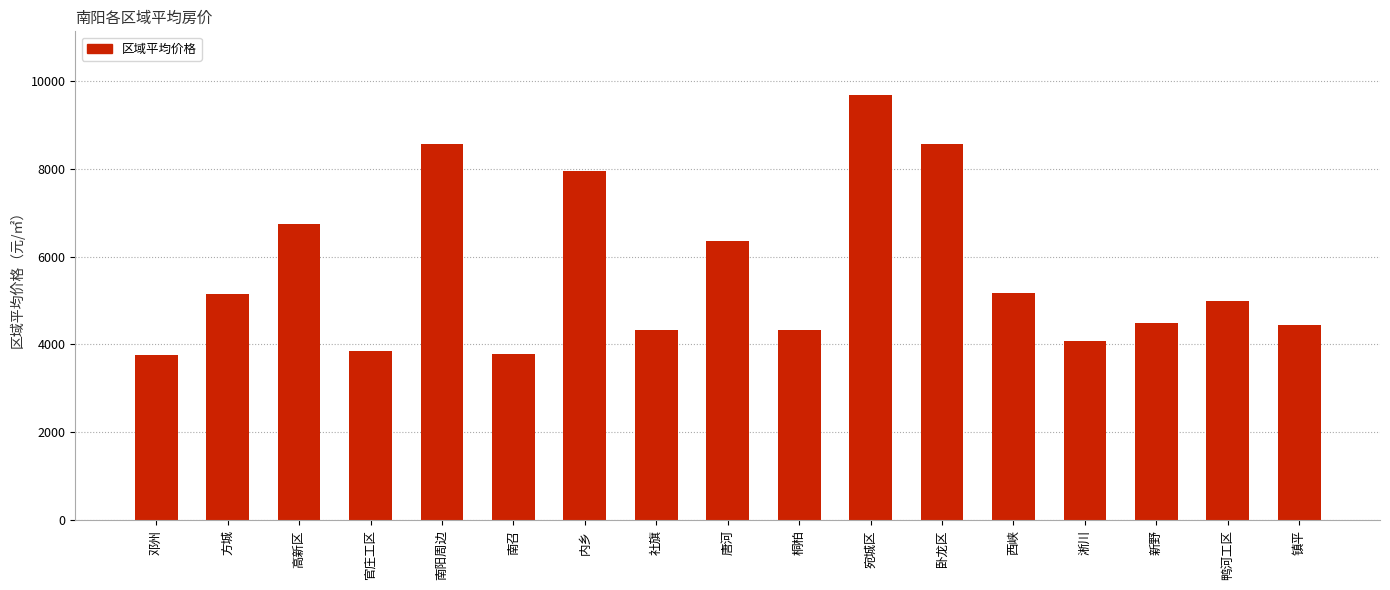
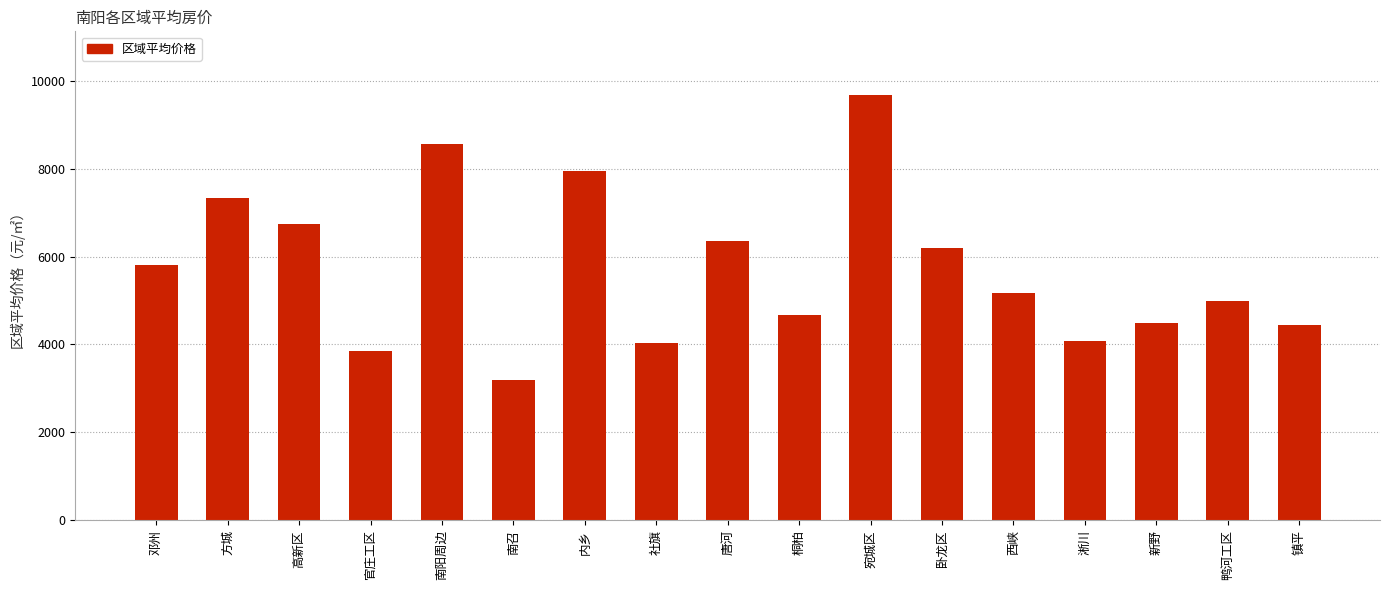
邓州: 3800 -> 5800
方城: 5100 -> 7300
南召: 3800 -> 3200
社旗: 4300 -> 4000
桐柏: 4300 -> 4700
卧龙区: 8600 -> 6200
